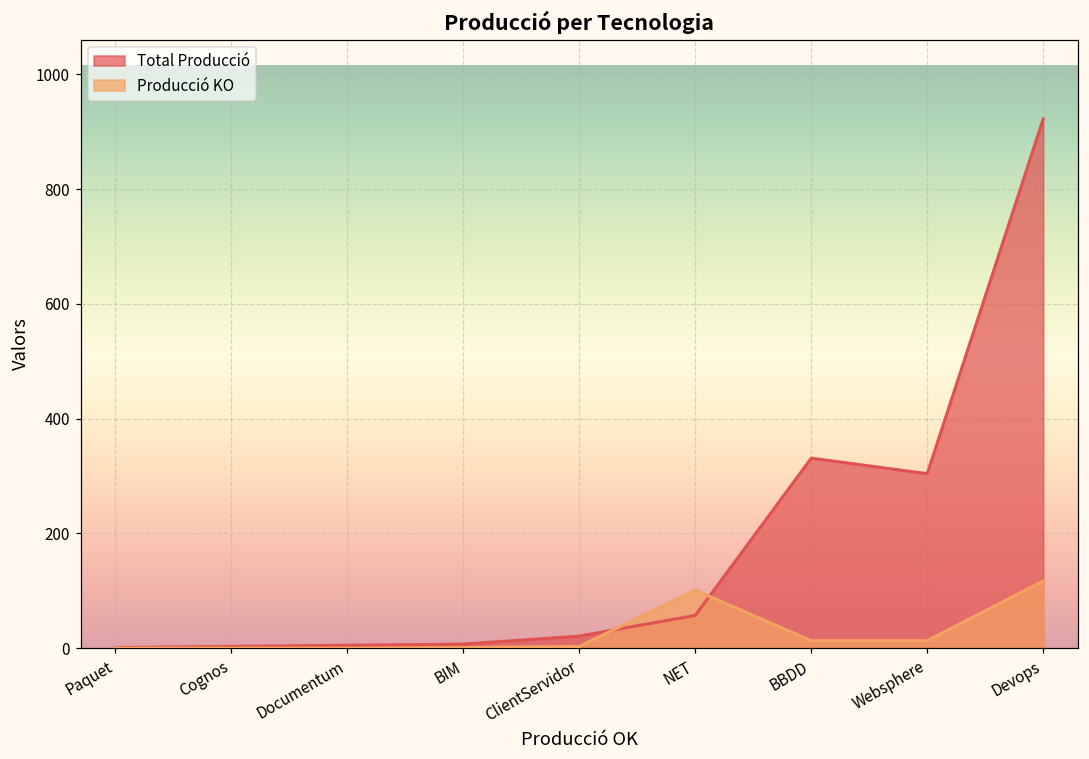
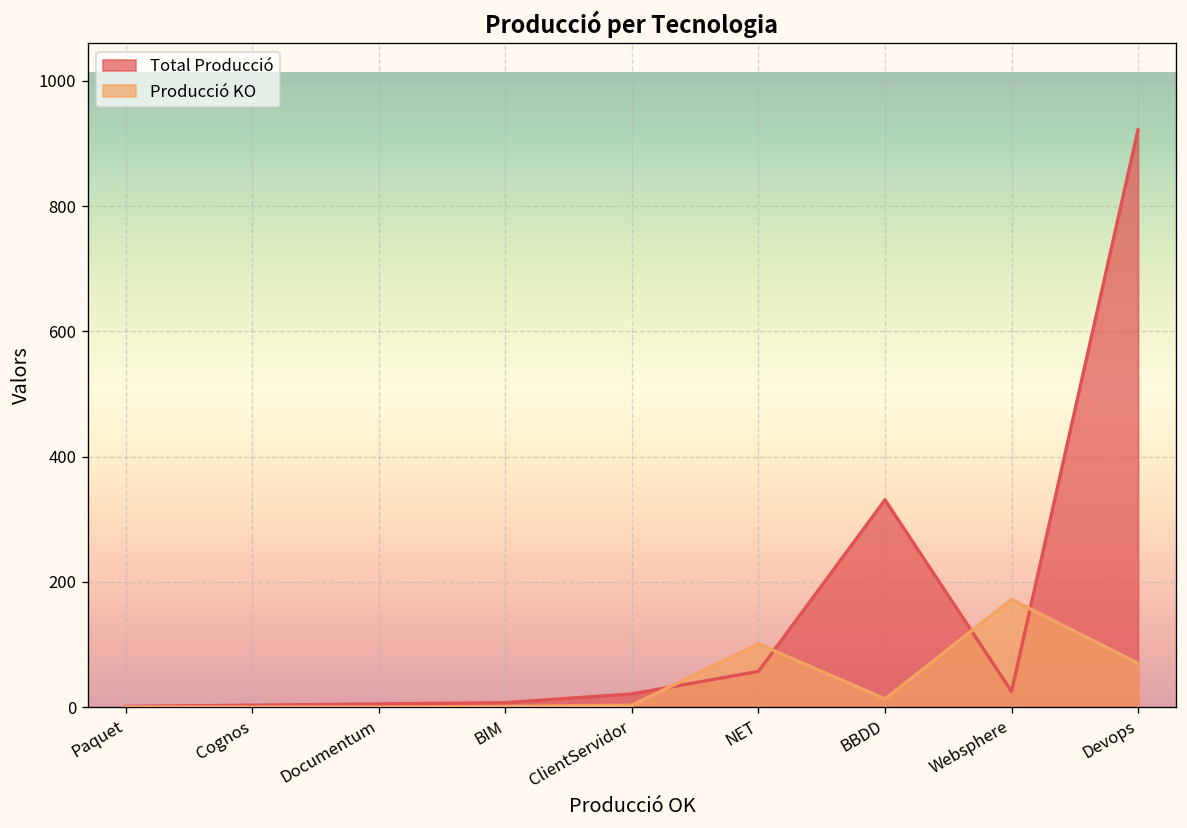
Total Producció, Websphere: 300 -> 30
Producció KO, Websphere: 10 -> 170
Producció KO, Devops: 120 -> 70
